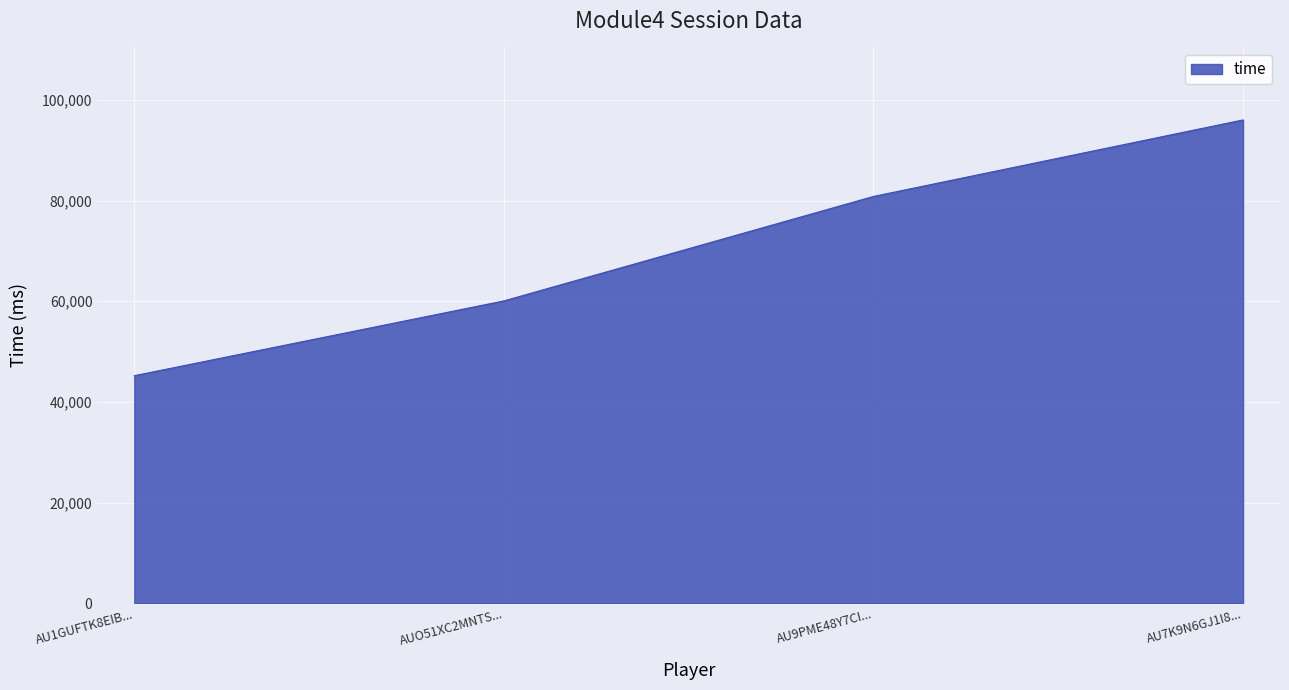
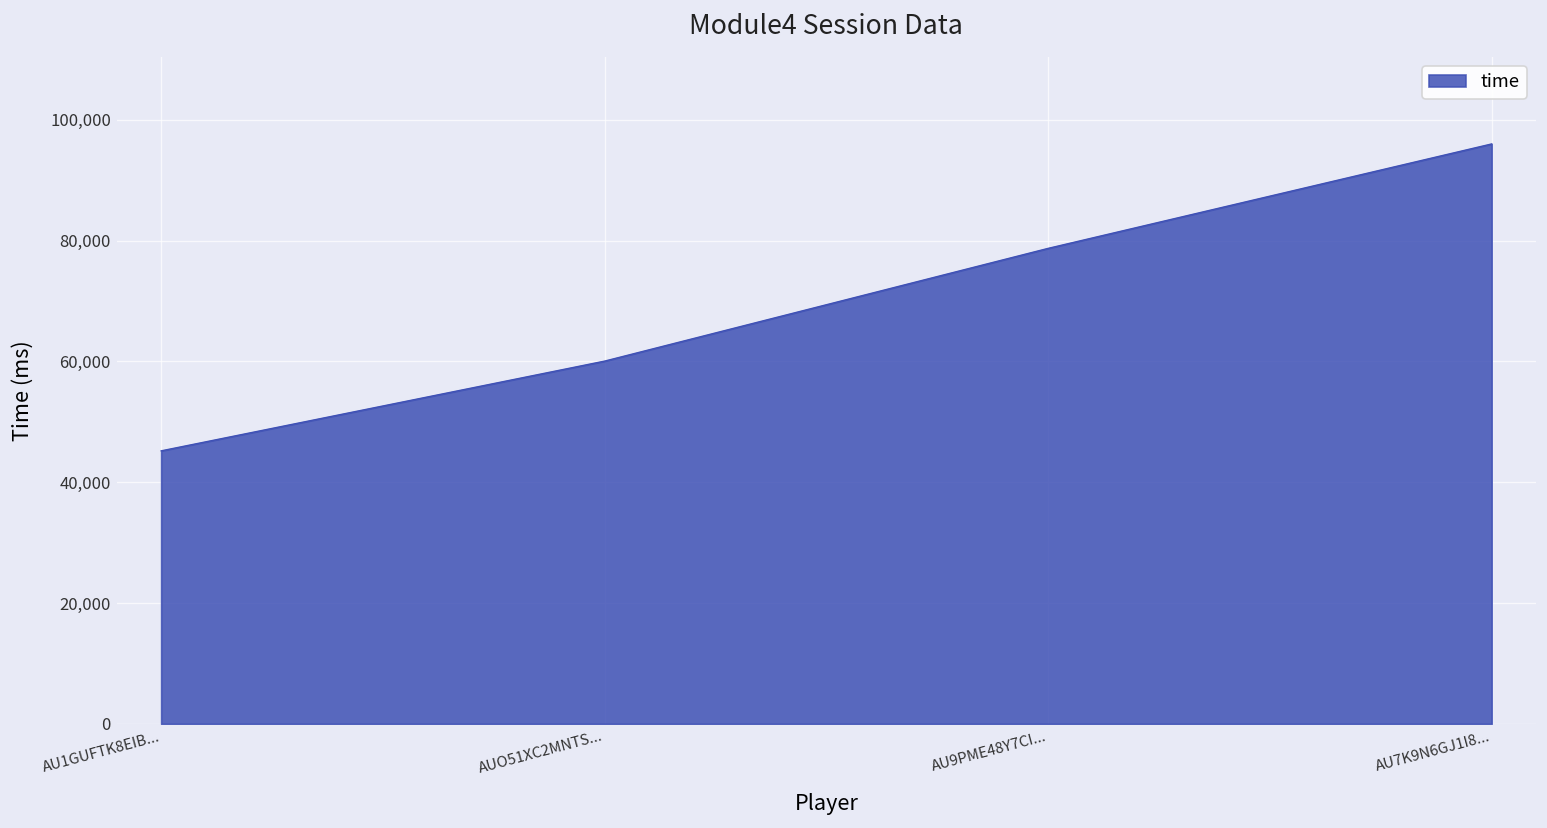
AU9PME48Y7CI...: 81,000 -> 79,000
